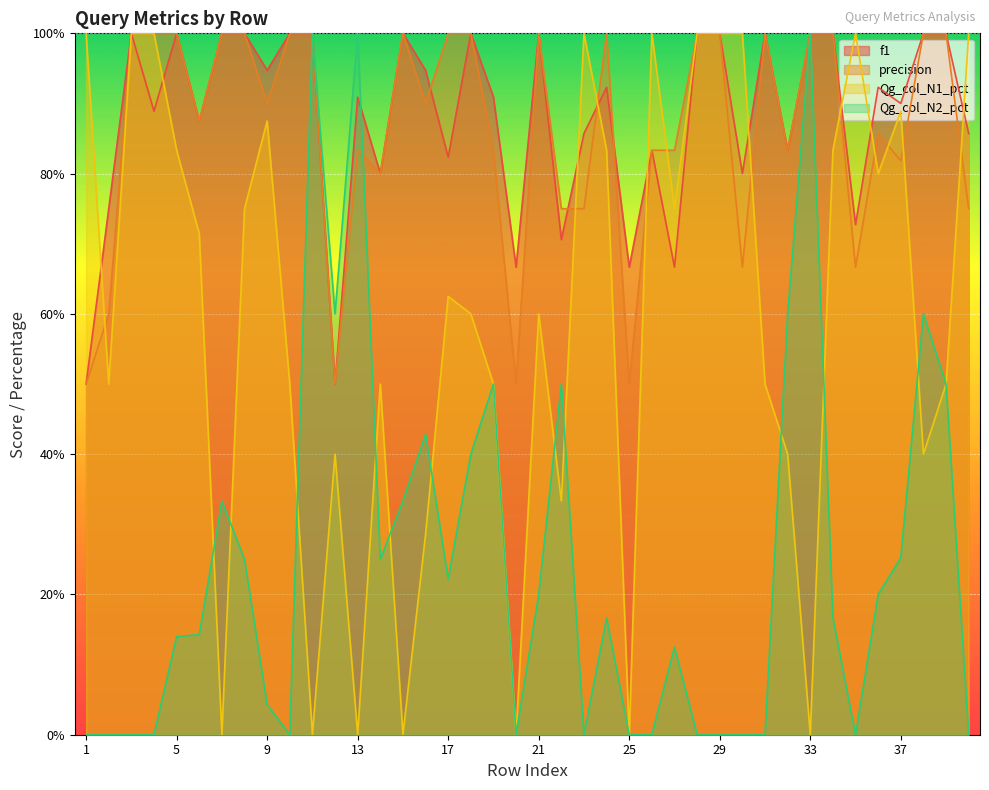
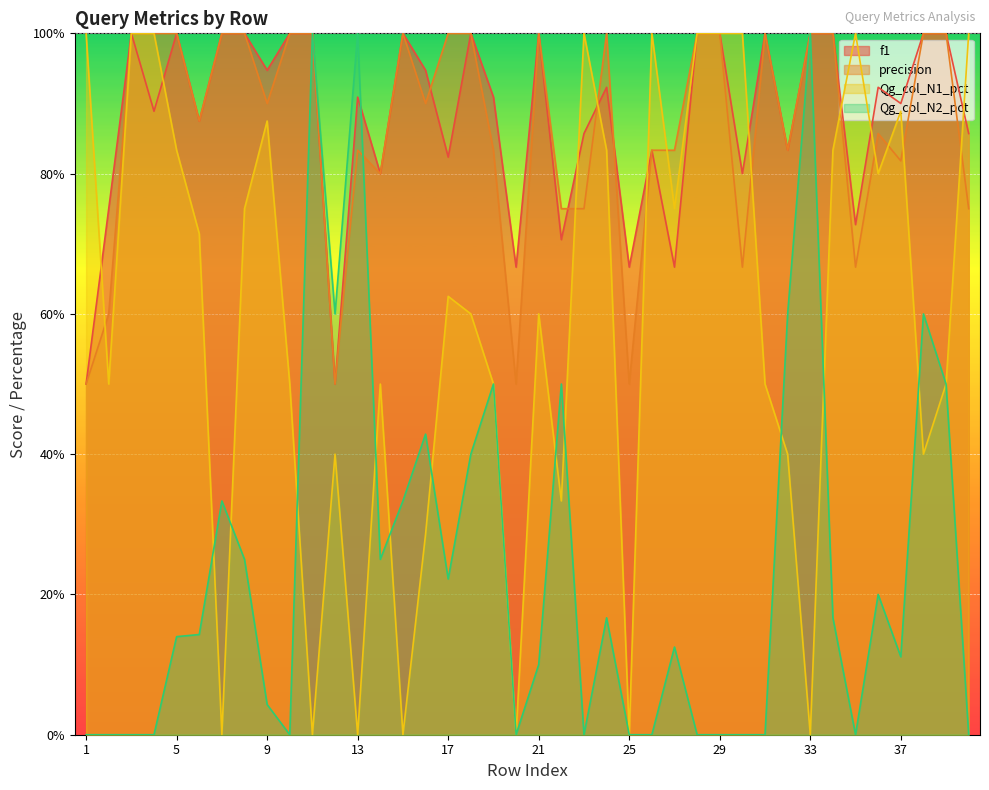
Qg_col_N2_pct, 21: 20% -> 10%
Qg_col_N2_pct, 37: 25% -> 11%
